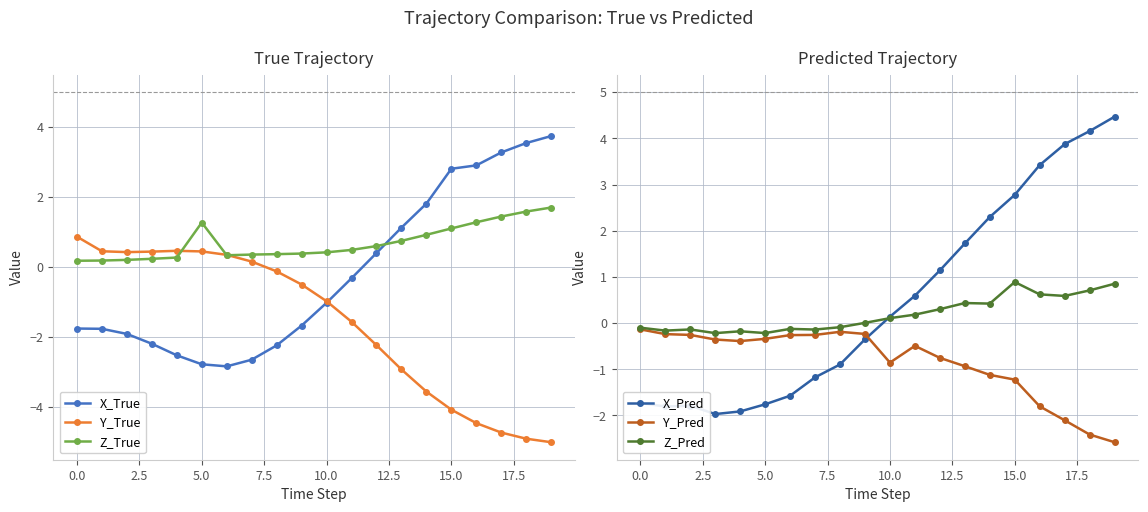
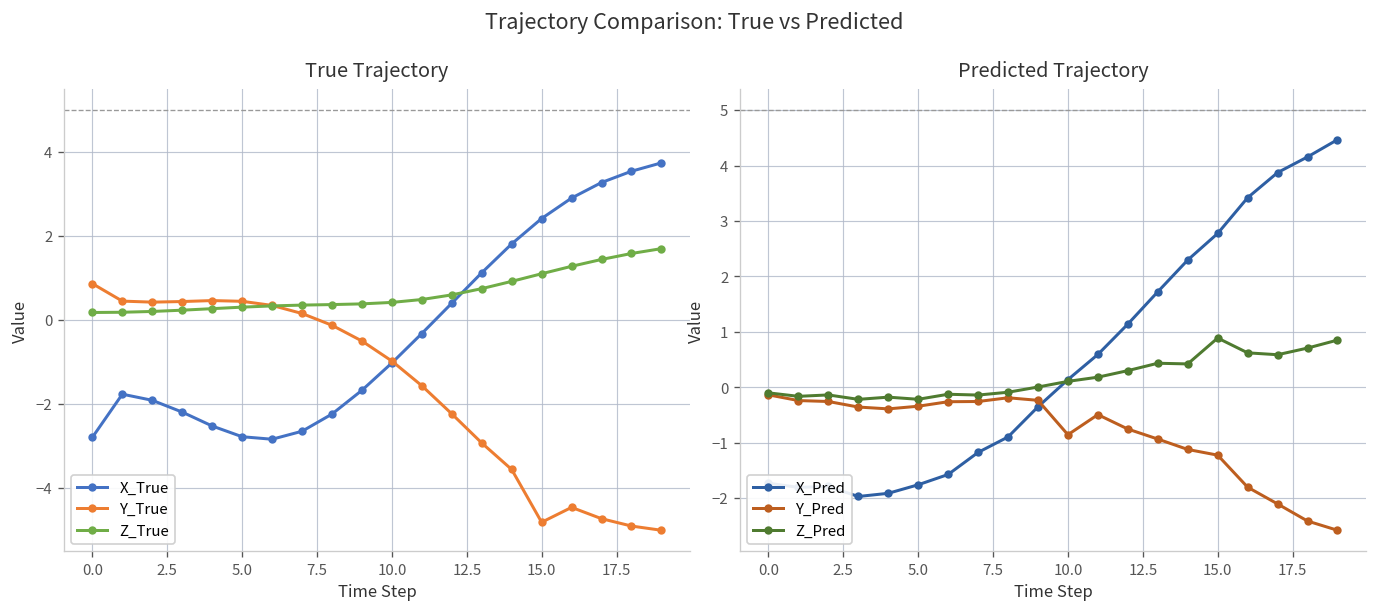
True Trajectory, X_True, 0.0: -1.8 -> -2.8
True Trajectory, Z_True, 5.0: 1.3 -> 0.3
True Trajectory, X_True, 15.0: 2.8 -> 2.4
True Trajectory, Y_True, 15.0: -4.1 -> -4.8
